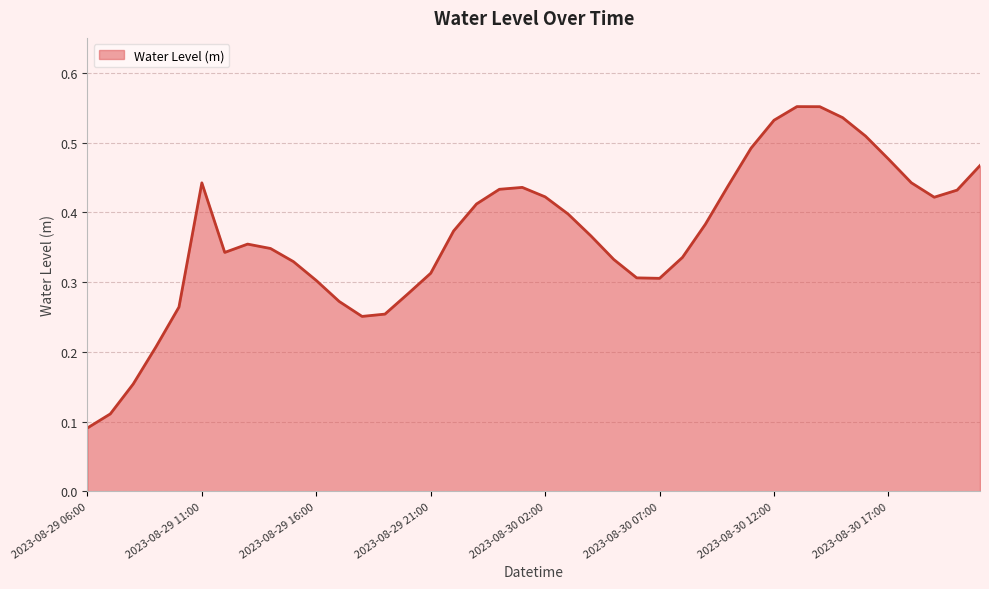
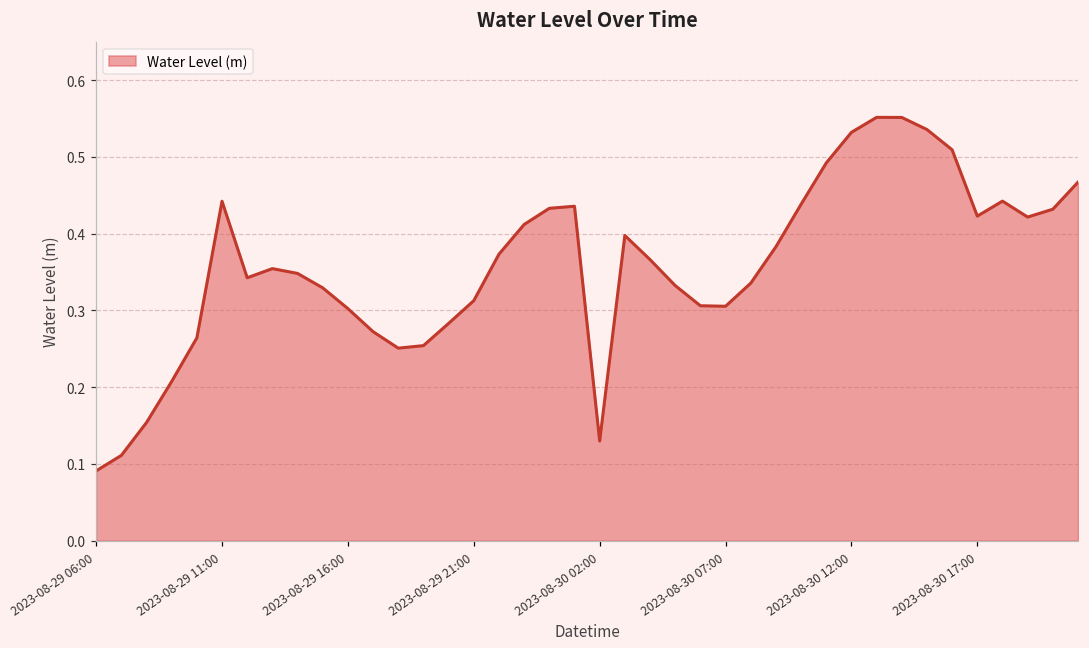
2023-08-30 02:00: 0.42 -> 0.13
2023-08-30 17:00: 0.48 -> 0.42
